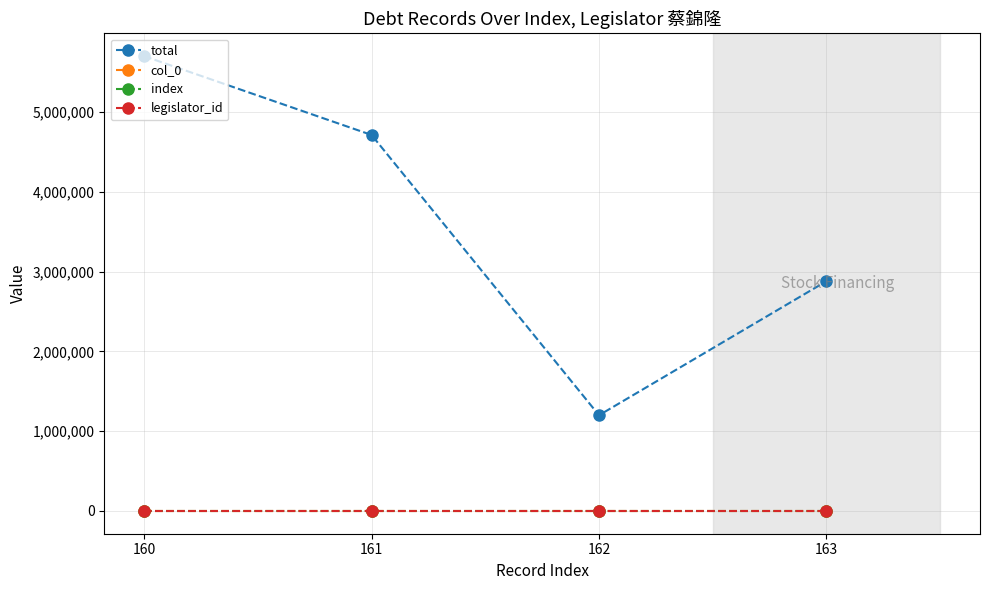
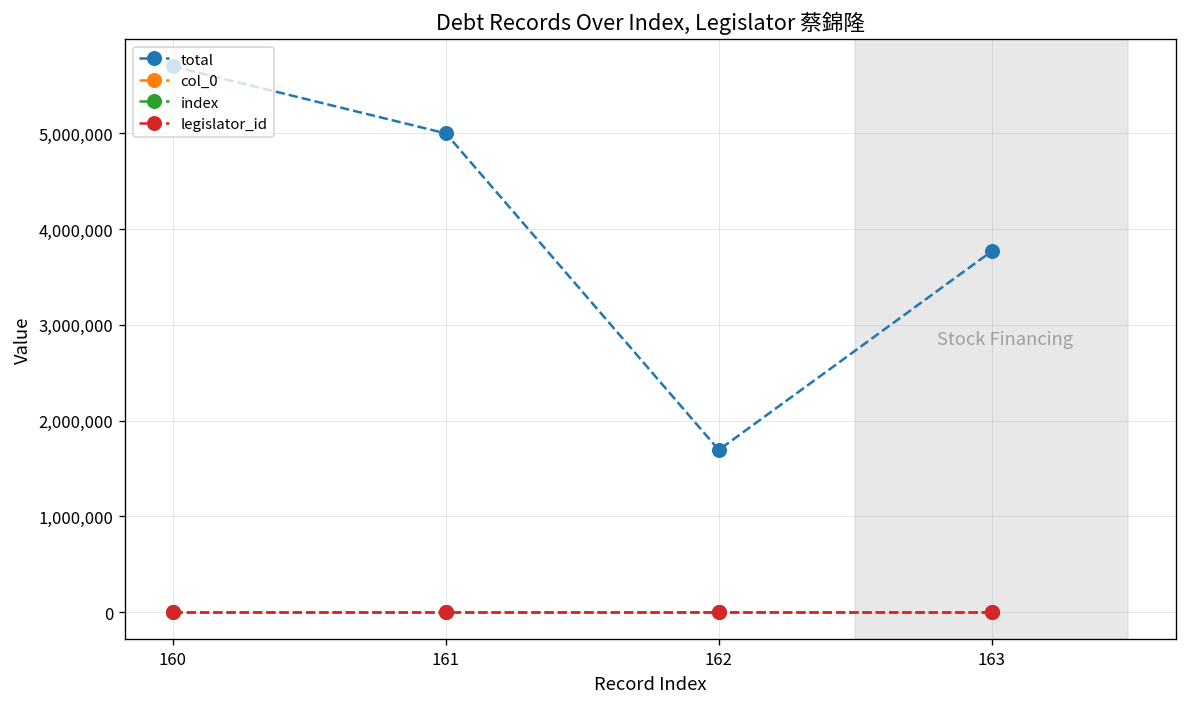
total, 161: 4,700,000 -> 5,000,000
total, 162: 1,200,000 -> 1,700,000
total, 163: 2,900,000 -> 3,800,000
